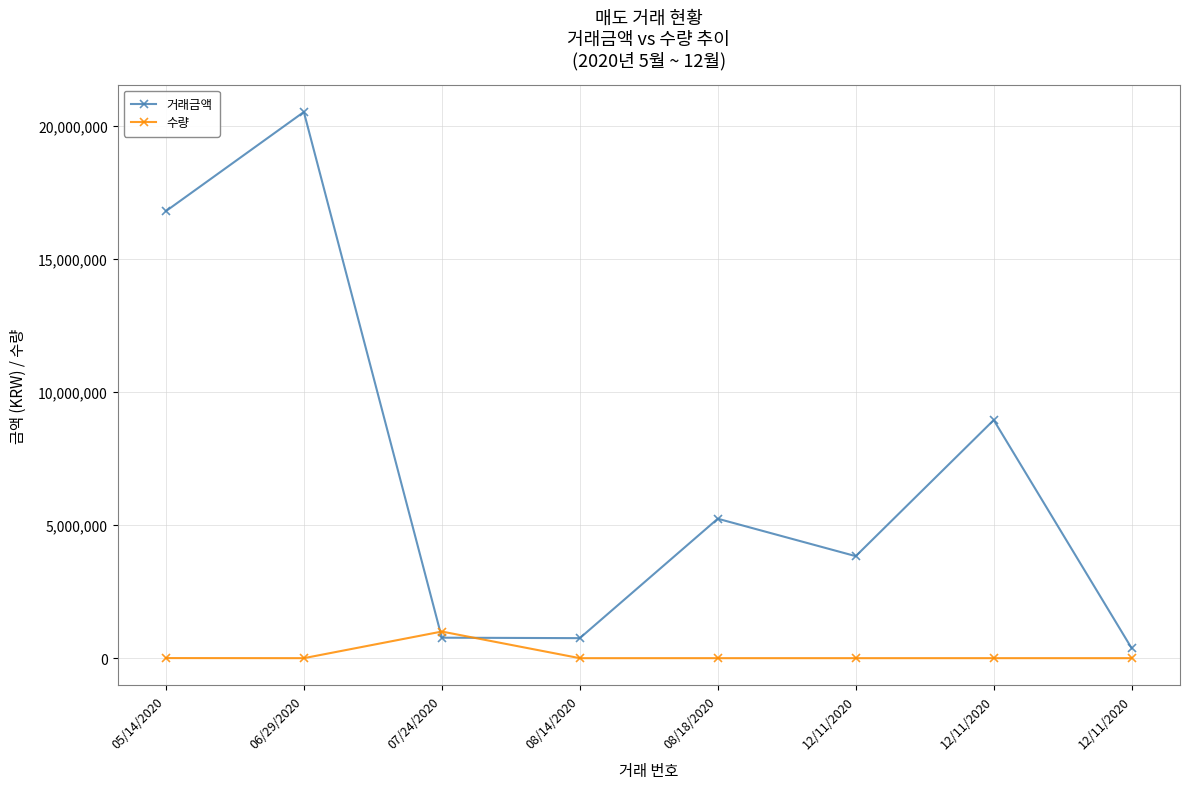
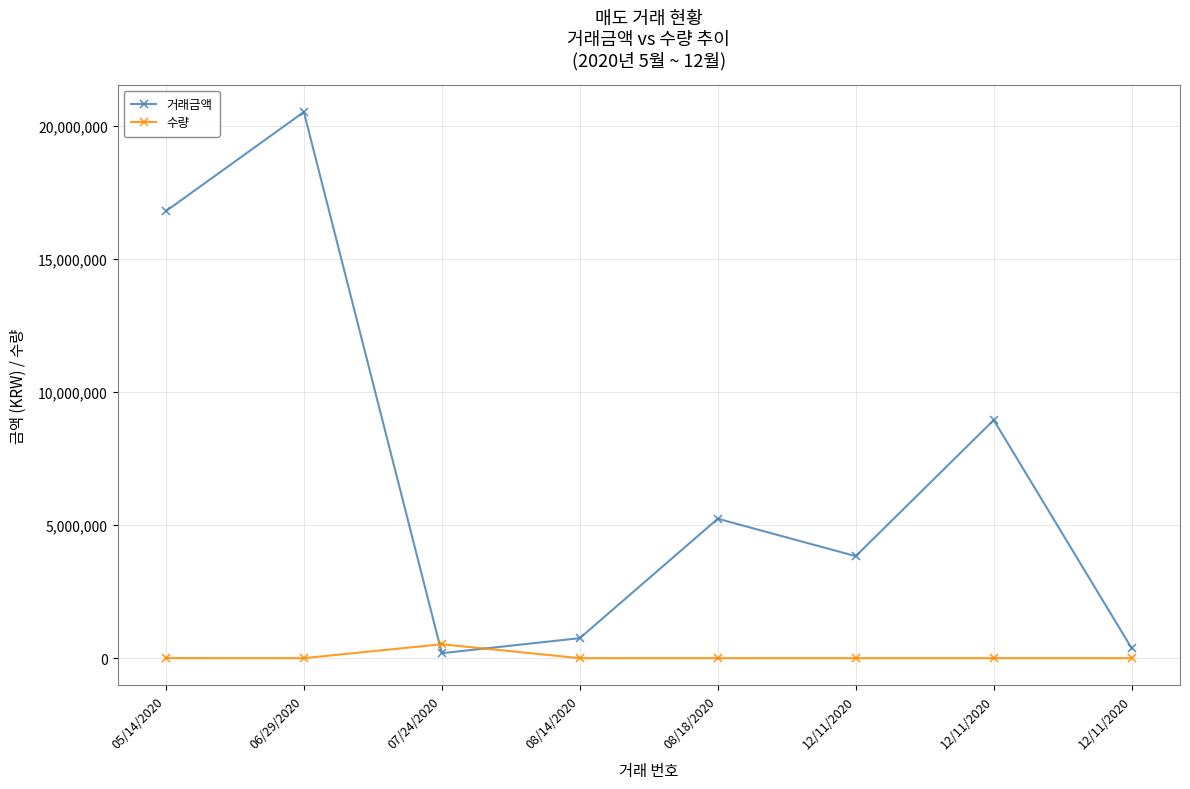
거래금액, 07/24/2020: 800,000 -> 200,000
수량, 07/24/2020: 1,000,000 -> 500,000
